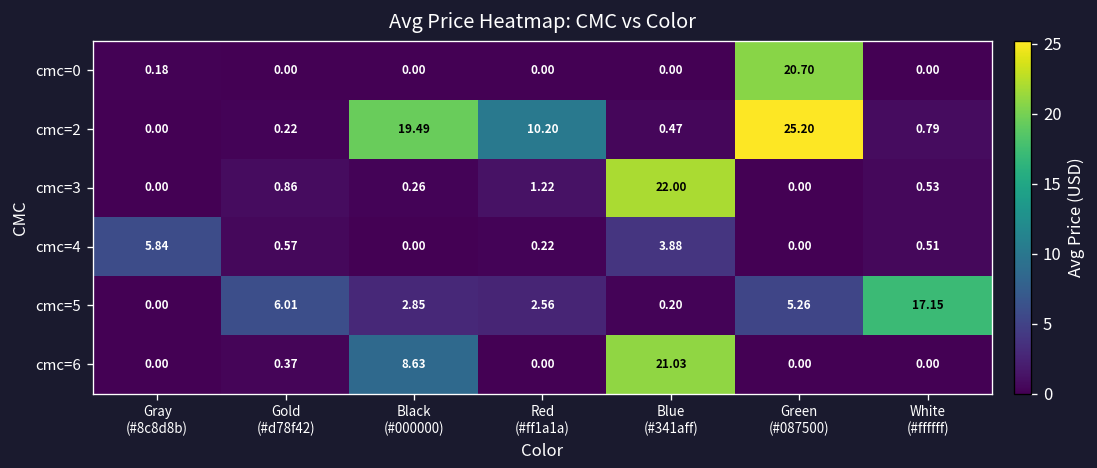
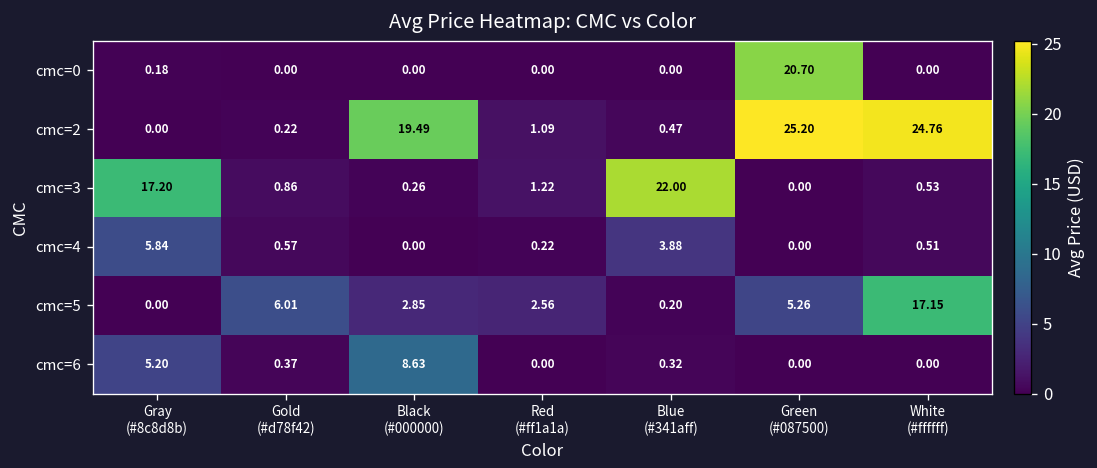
cmc=2, Red (#ff1a1a): 10.20 -> 1.09
cmc=2, White (#ffffff): 0.79 -> 24.76
cmc=3, Gray (#8c8d8b): 0.00 -> 17.20
cmc=6, Gray (#8c8d8b): 0.00 -> 5.20
cmc=6, Blue (#341aff): 21.03 -> 0.32
